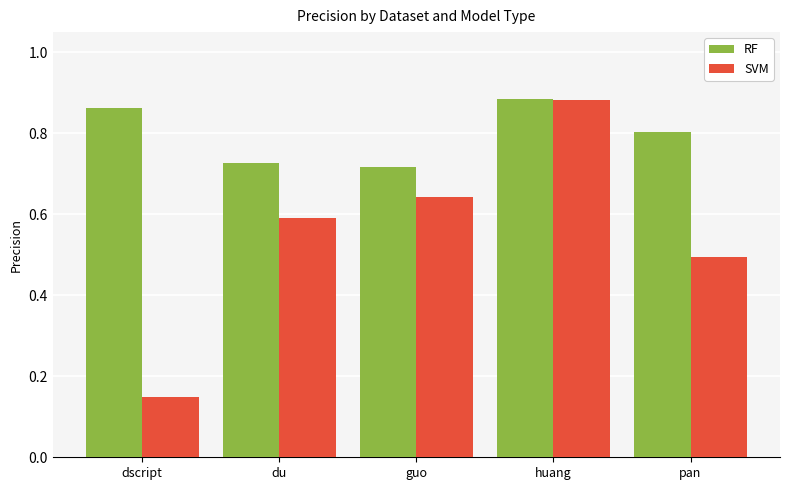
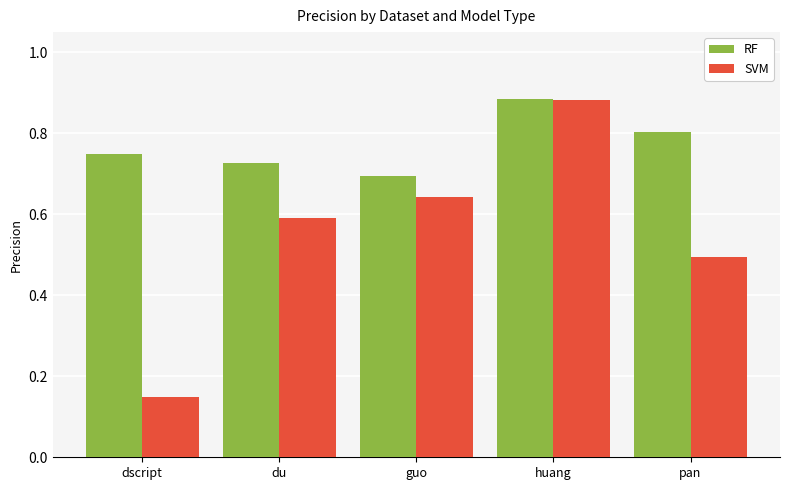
RF, dscript: 0.86 -> 0.75
RF, guo: 0.72 -> 0.69
